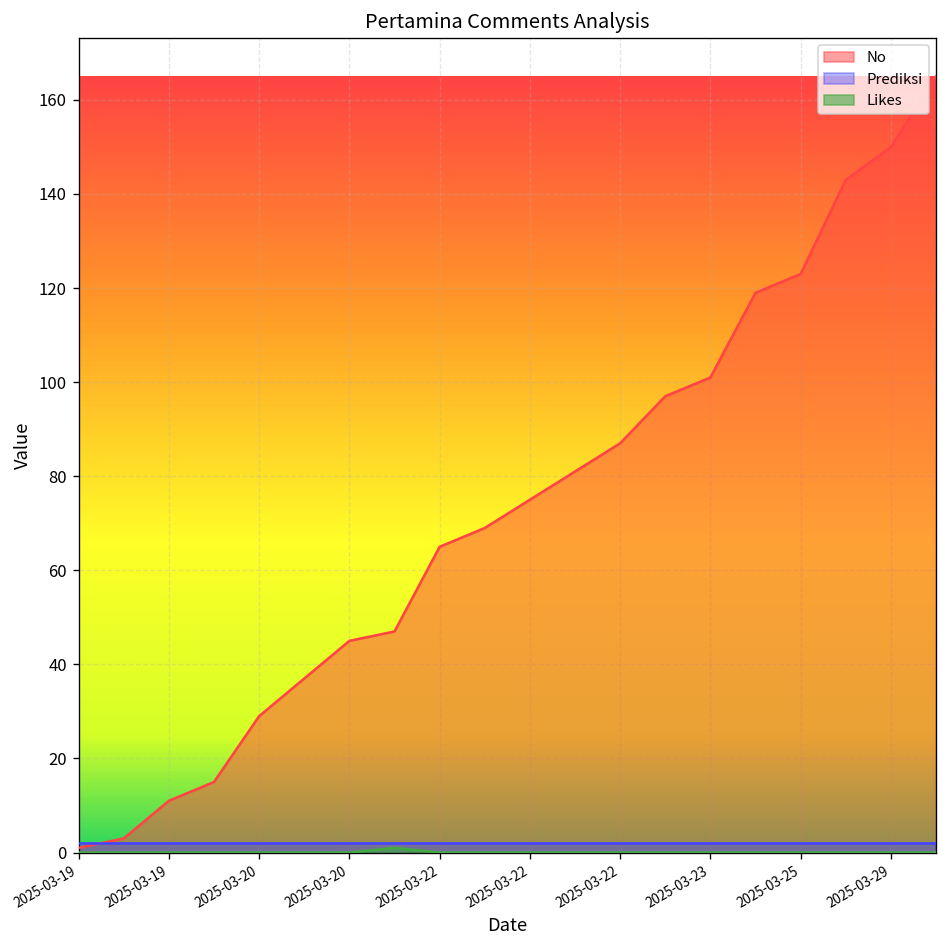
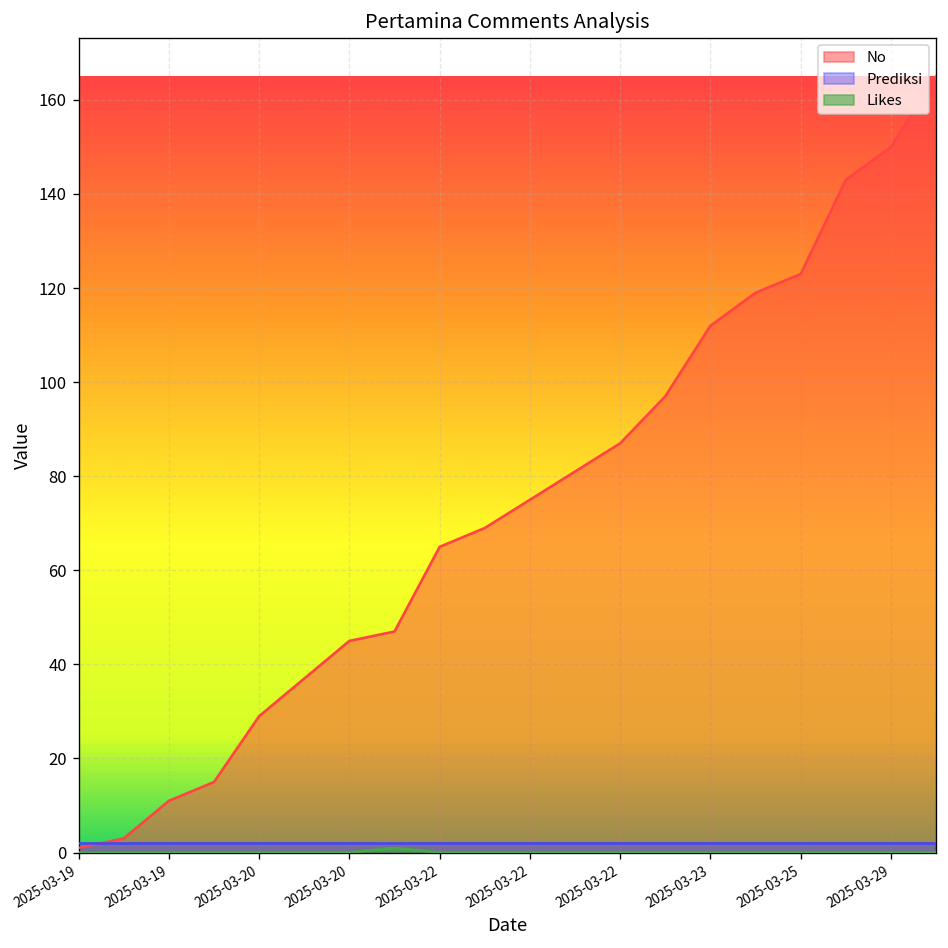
No, 2025-03-23: 101 -> 112
